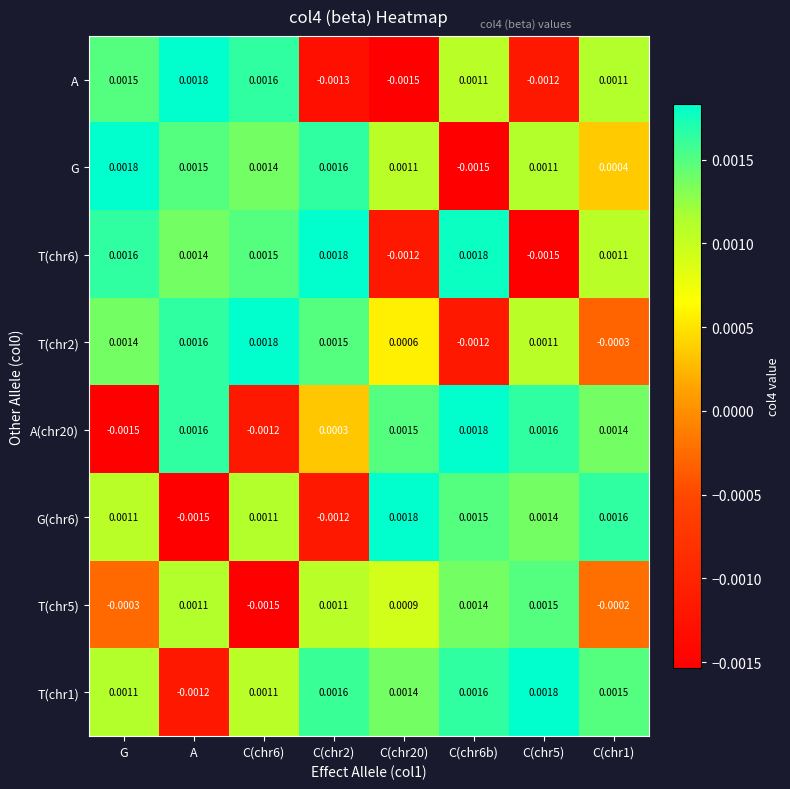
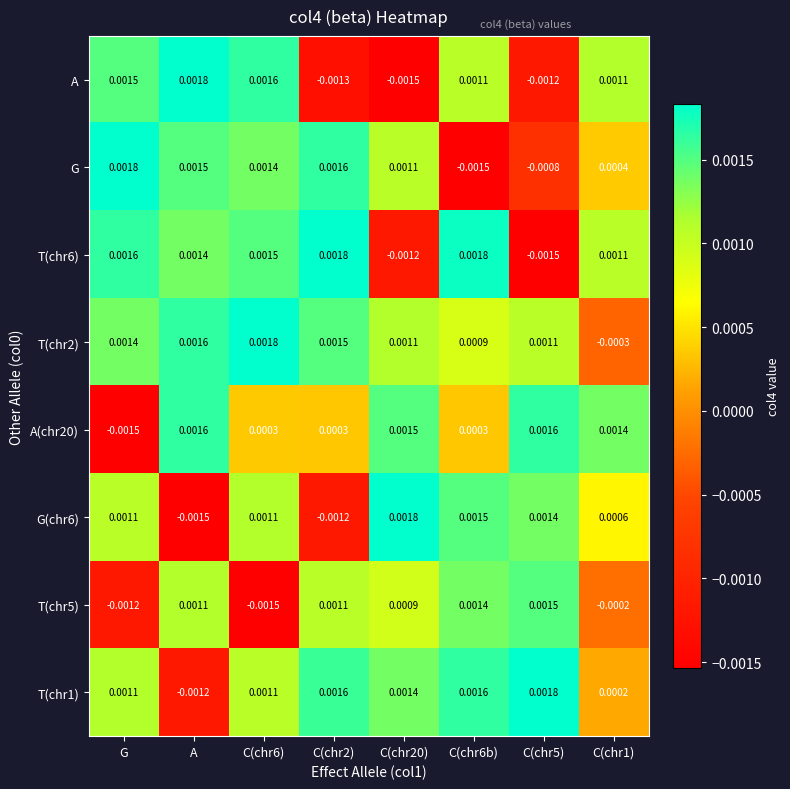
G, C(chr5): 0.0011 -> -0.0008
T(chr2), C(chr20): 0.0006 -> 0.0011
T(chr2), C(chr6b): -0.0012 -> 0.0009
A(chr20), C(chr6): -0.0012 -> 0.0003
A(chr20), C(chr6b): 0.0018 -> 0.0003
G(chr6), C(chr1): 0.0016 -> 0.0006
T(chr5), G: -0.0003 -> -0.0012
T(chr1), C(chr1): 0.0015 -> 0.0002
